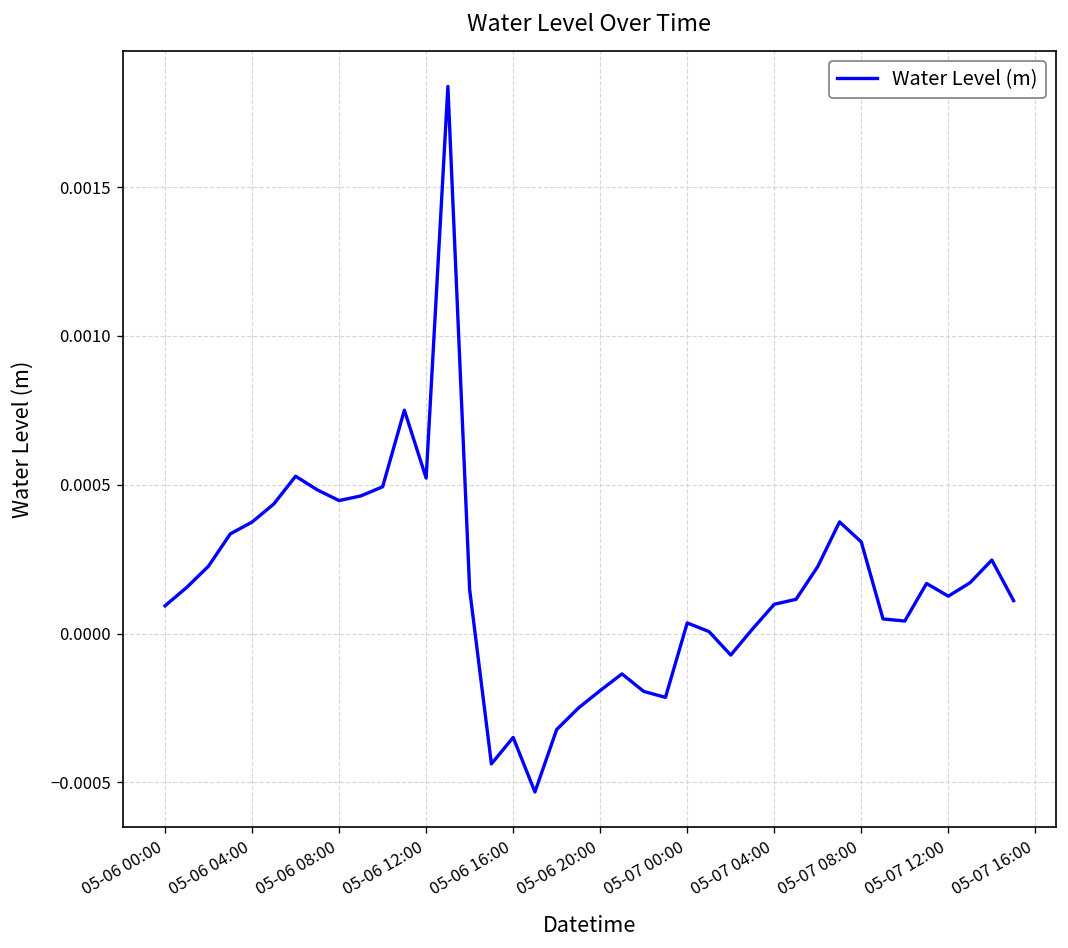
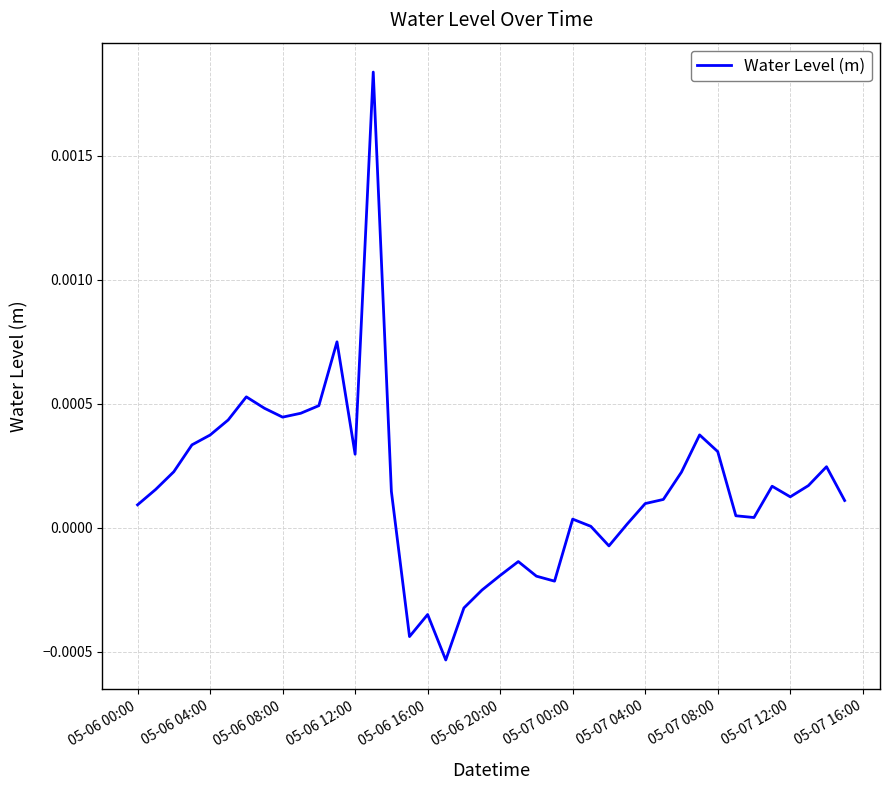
05-06 12:00: 0.00052 -> 0.00030
